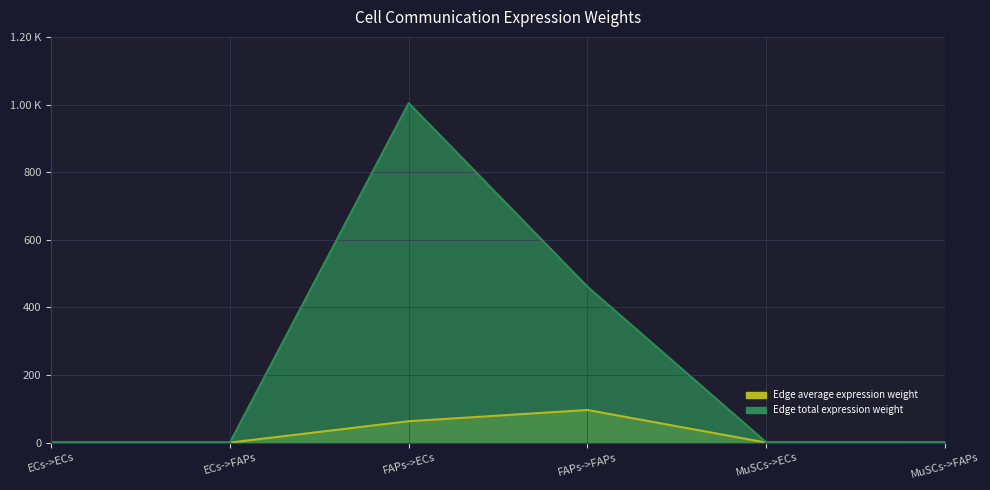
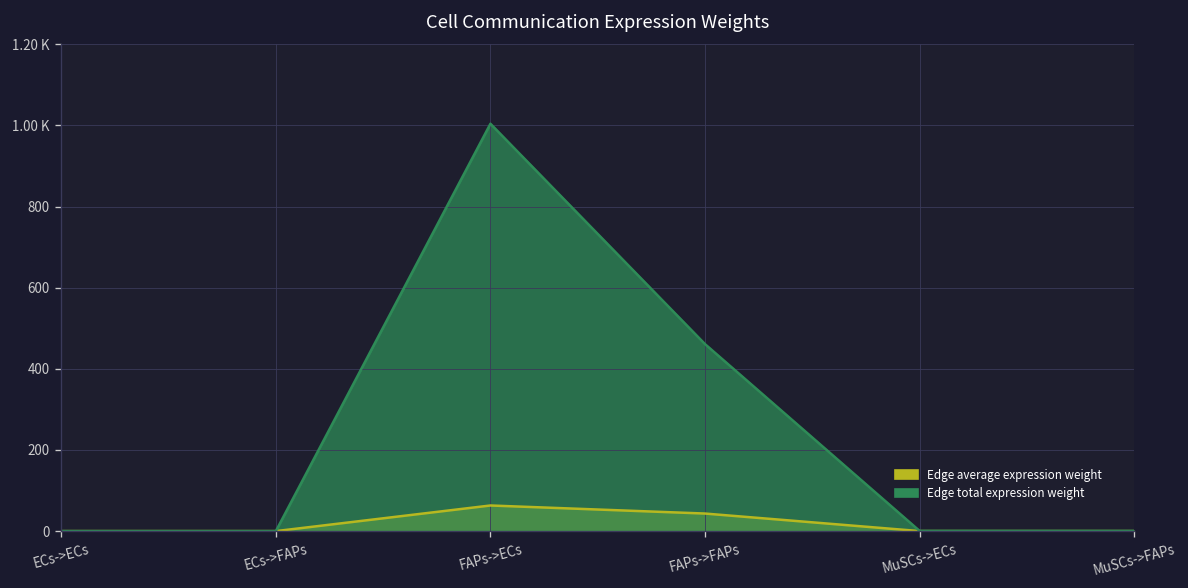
Edge average expression weight, FAPs->FAPs: 100 -> 40
